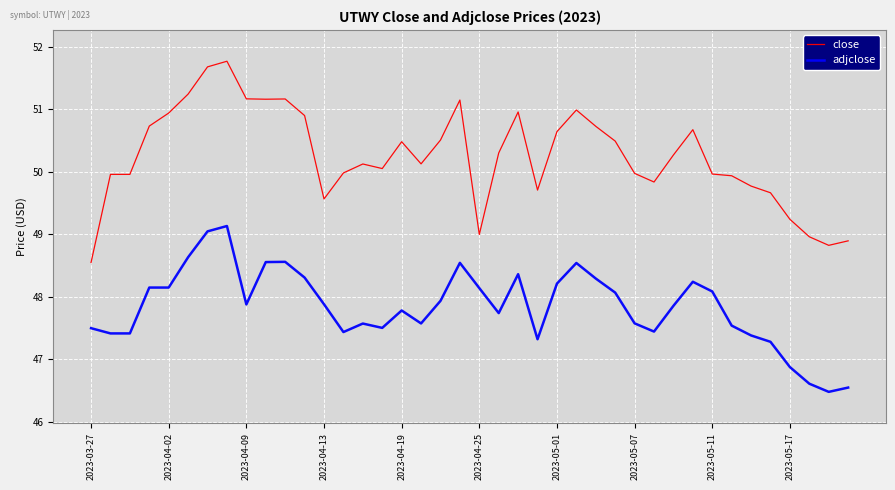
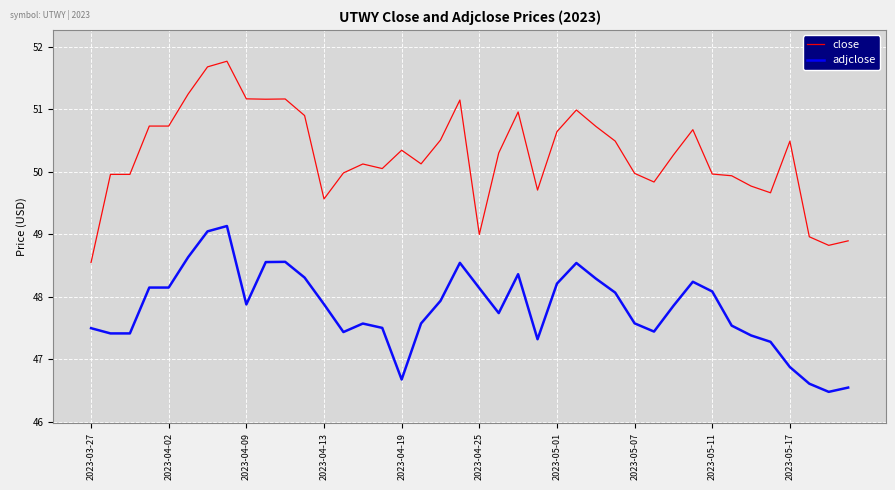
close, 2023-04-02: 50.9 -> 50.7
close, 2023-04-19: 50.5 -> 50.3
adjclose, 2023-04-19: 47.8 -> 46.7
close, 2023-05-17: 49.2 -> 50.5
